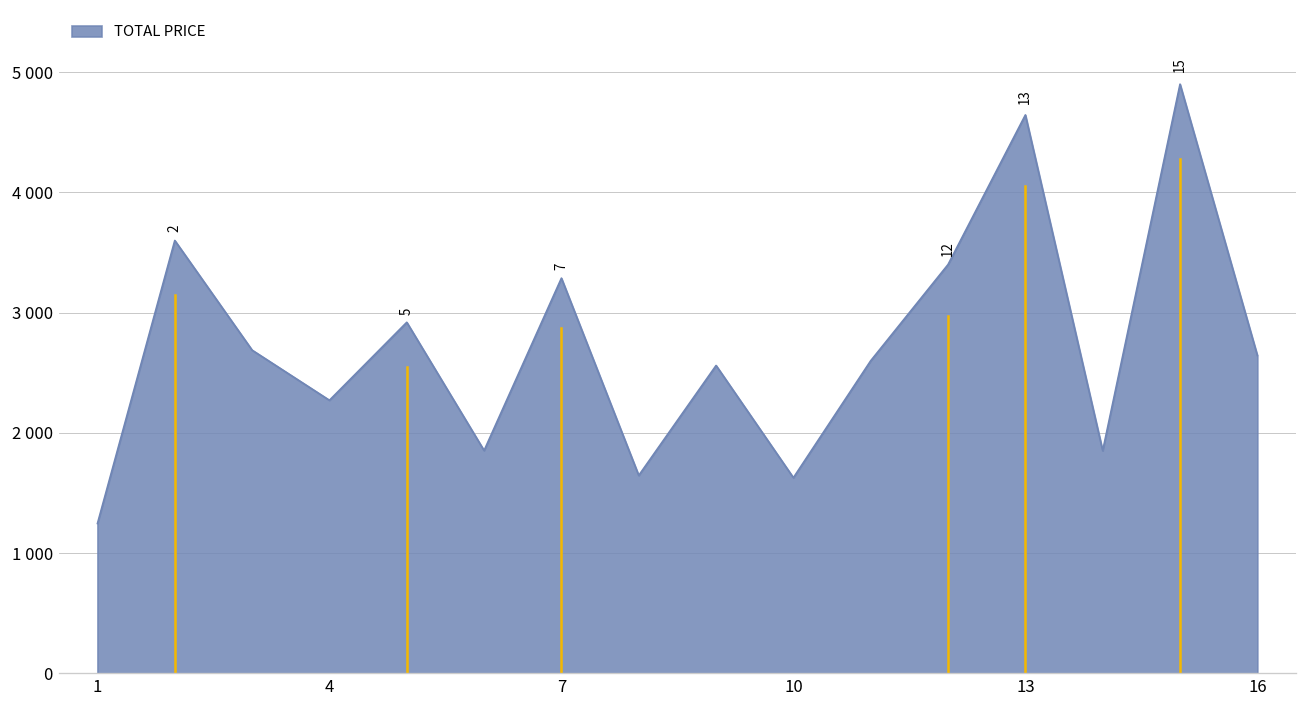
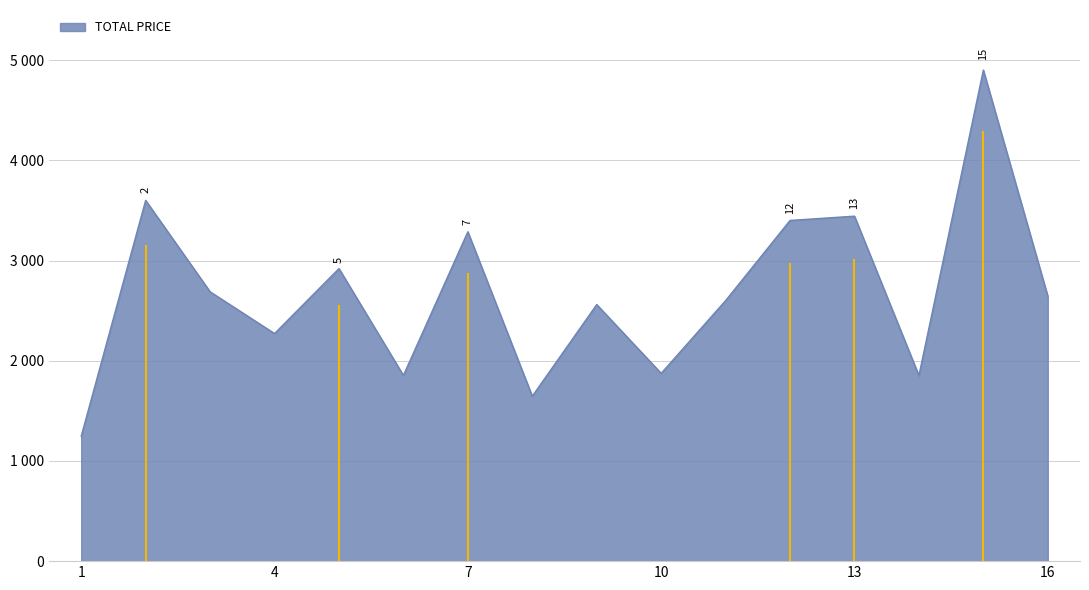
10: 1630 -> 1870
13: 4640 -> 3440
